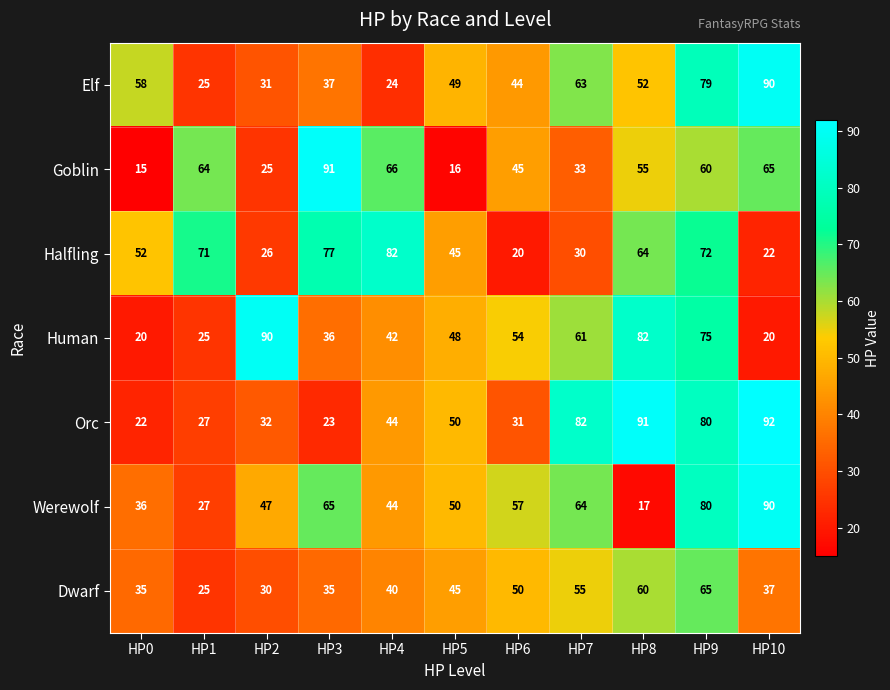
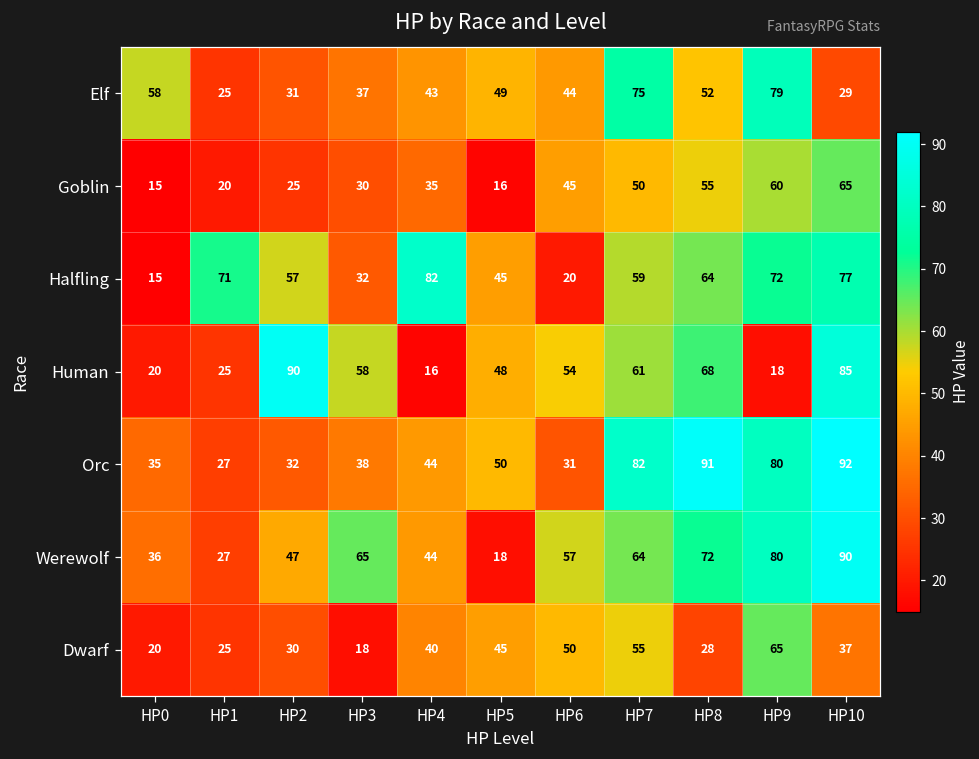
Elf, HP4: 24 -> 43
Elf, HP7: 63 -> 75
Elf, HP10: 90 -> 29
Goblin, HP1: 64 -> 20
Goblin, HP3: 91 -> 30
Goblin, HP4: 66 -> 35
Goblin, HP7: 33 -> 50
Halfling, HP0: 52 -> 15
Halfling, HP2: 26 -> 57
Halfling, HP3: 77 -> 32
Halfling, HP7: 30 -> 59
Halfling, HP10: 22 -> 77
Human, HP3: 36 -> 58
Human, HP4: 42 -> 16
Human, HP8: 82 -> 68
Human, HP9: 75 -> 18
Human, HP10: 20 -> 85
Orc, HP0: 22 -> 35
Orc, HP3: 23 -> 38
Werewolf, HP5: 50 -> 18
Werewolf, HP8: 17 -> 72
Dwarf, HP0: 35 -> 20
Dwarf, HP3: 35 -> 18
Dwarf, HP8: 60 -> 28
